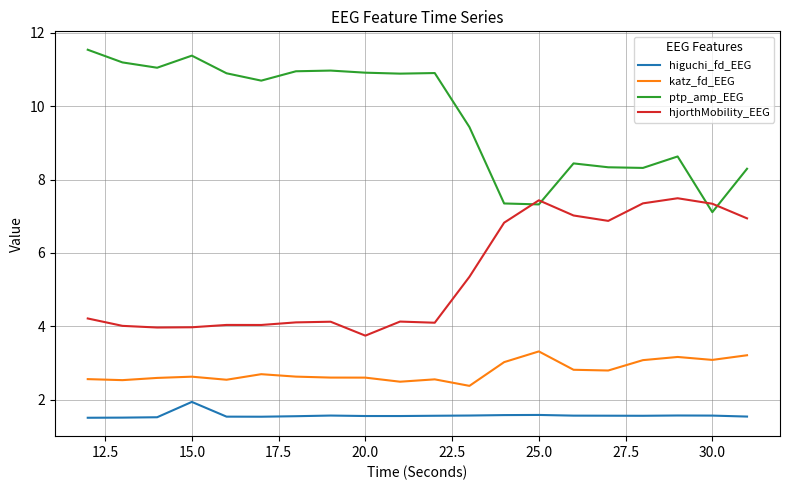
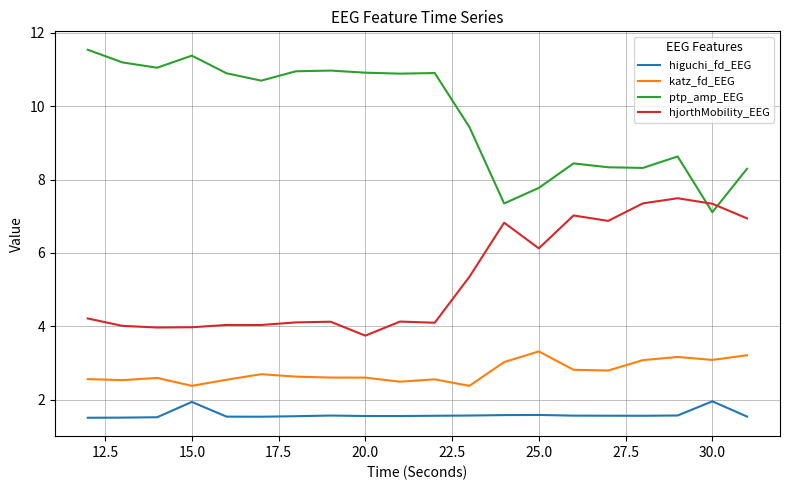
katz_fd_EEG, 15.0: 2.6 -> 2.4
ptp_amp_EEG, 25.0: 7.3 -> 7.8
hjorthMobility_EEG, 25.0: 7.4 -> 6.1
higuchi_fd_EEG, 30.0: 1.6 -> 2.0
